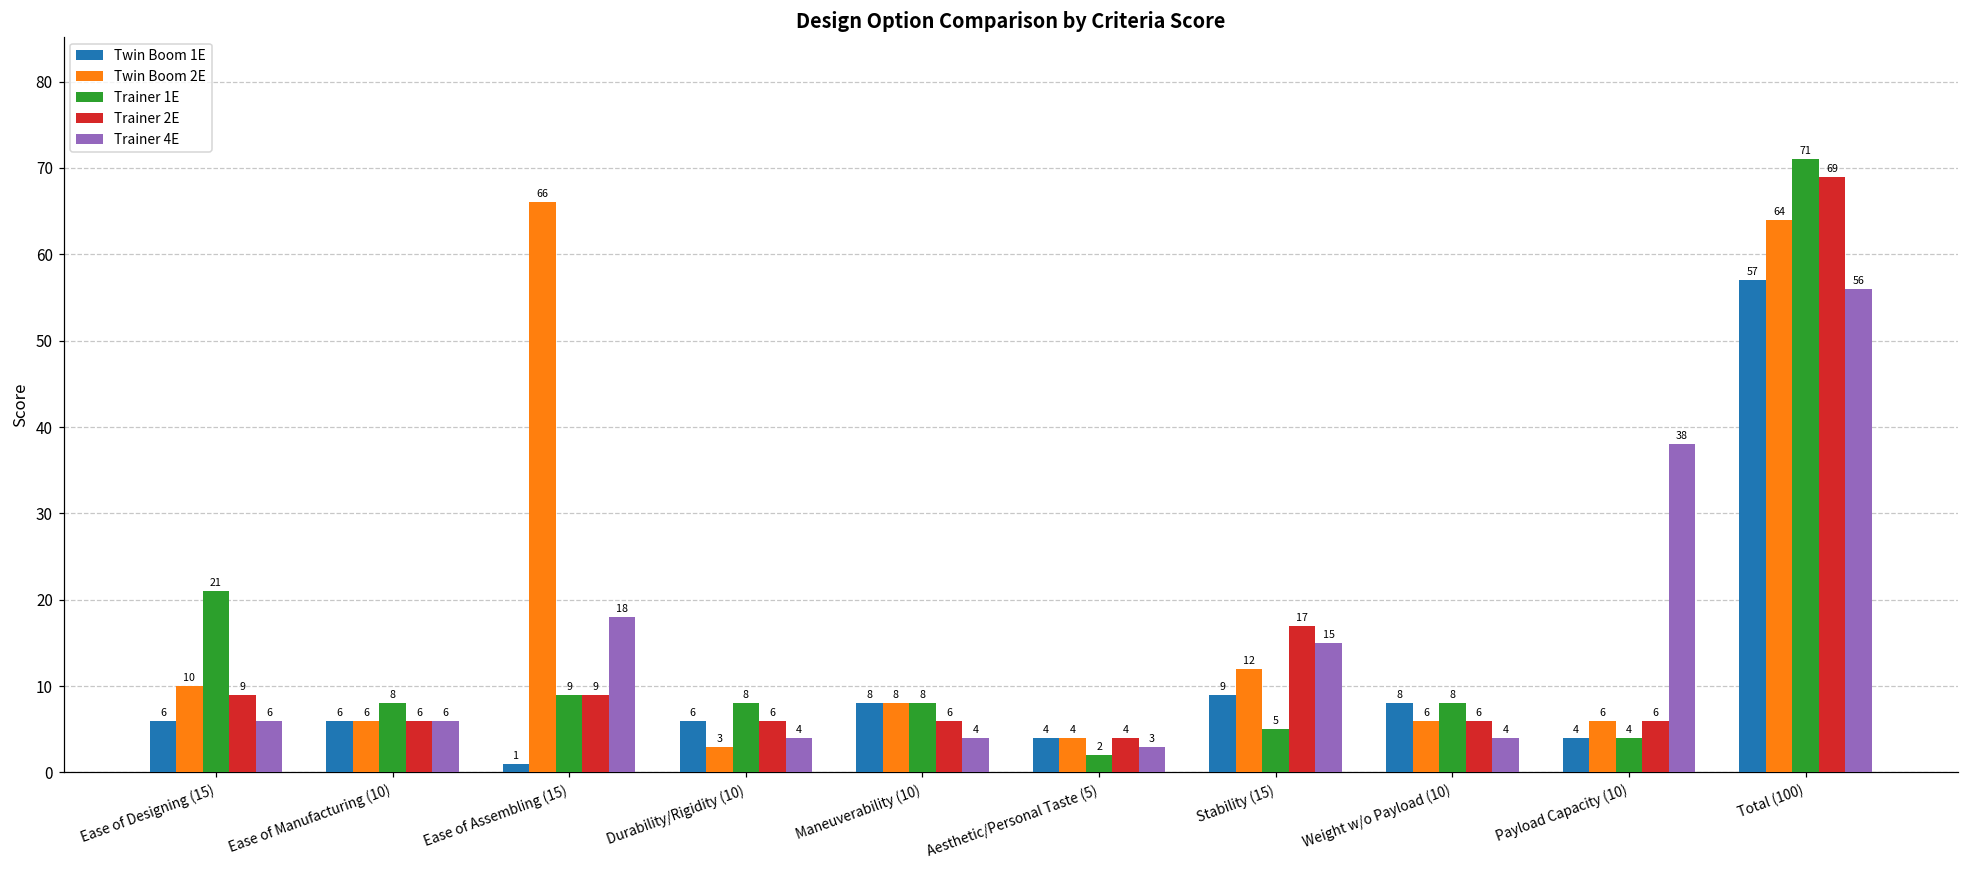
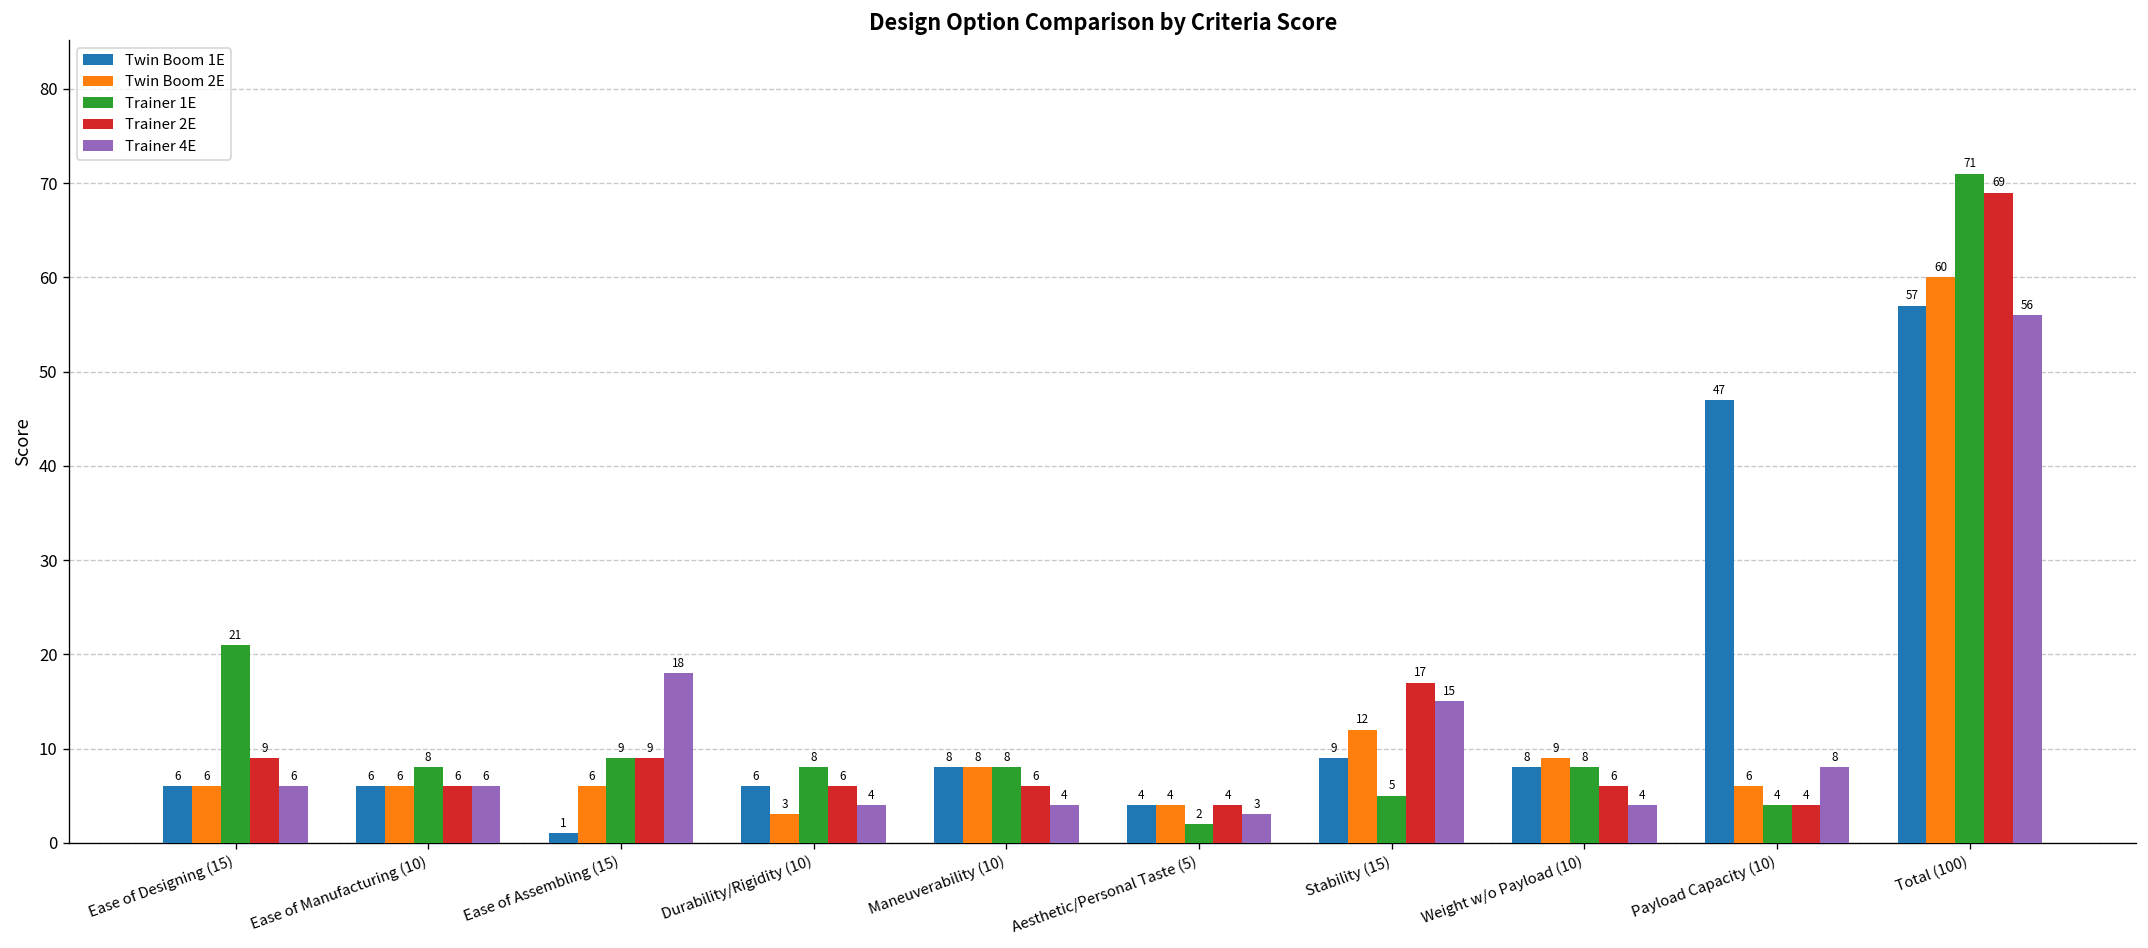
Twin Boom 2E, Ease of Designing (15): 10 -> 6
Twin Boom 2E, Ease of Assembling (15): 66 -> 6
Twin Boom 2E, Weight w/o Payload (10): 6 -> 9
Twin Boom 1E, Payload Capacity (10): 4 -> 47
Trainer 2E, Payload Capacity (10): 6 -> 4
Trainer 4E, Payload Capacity (10): 38 -> 8
Twin Boom 2E, Total (100): 64 -> 60
